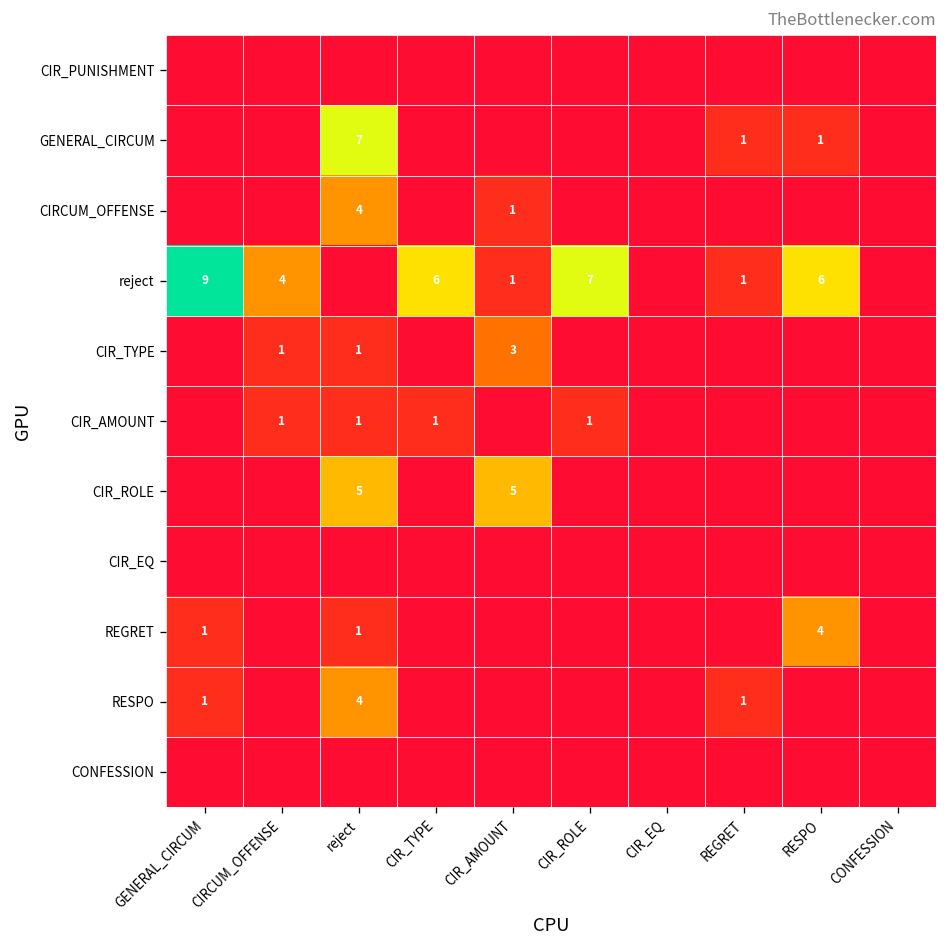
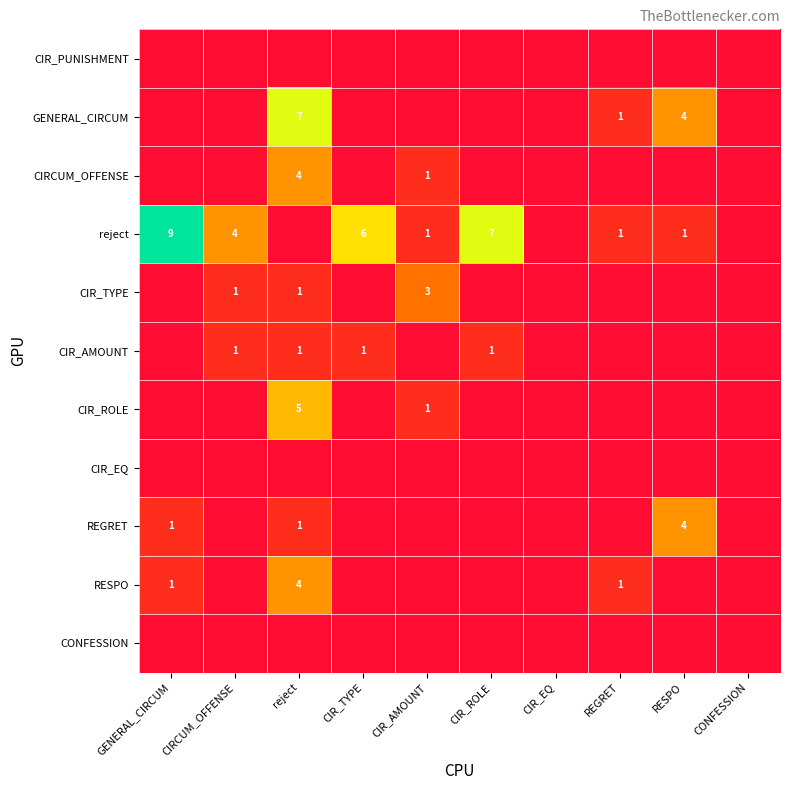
GENERAL_CIRCUM, RESPO: 1 -> 4
reject, RESPO: 6 -> 1
CIR_ROLE, CIR_AMOUNT: 5 -> 1
